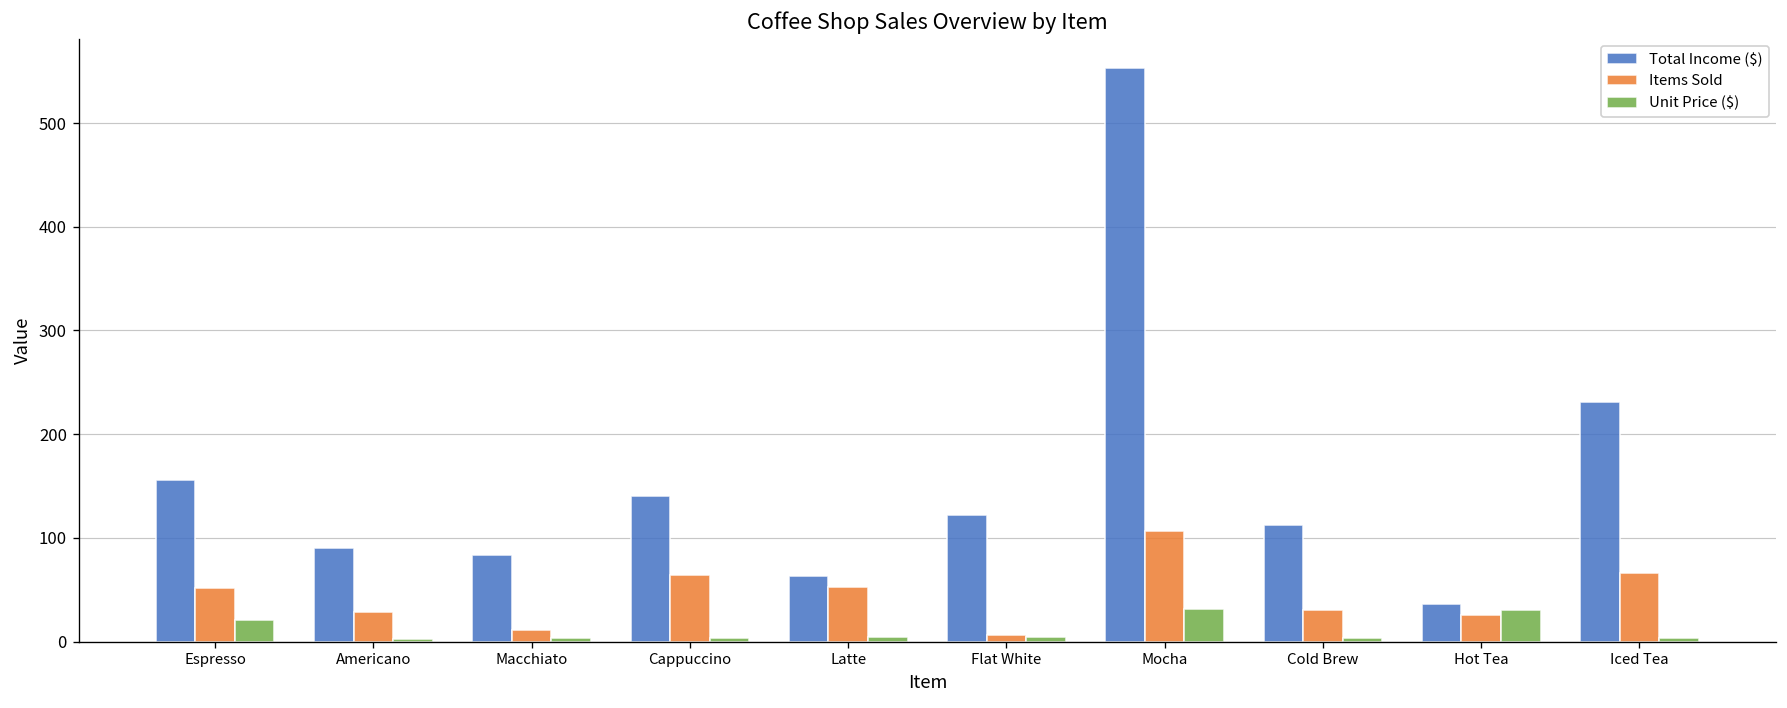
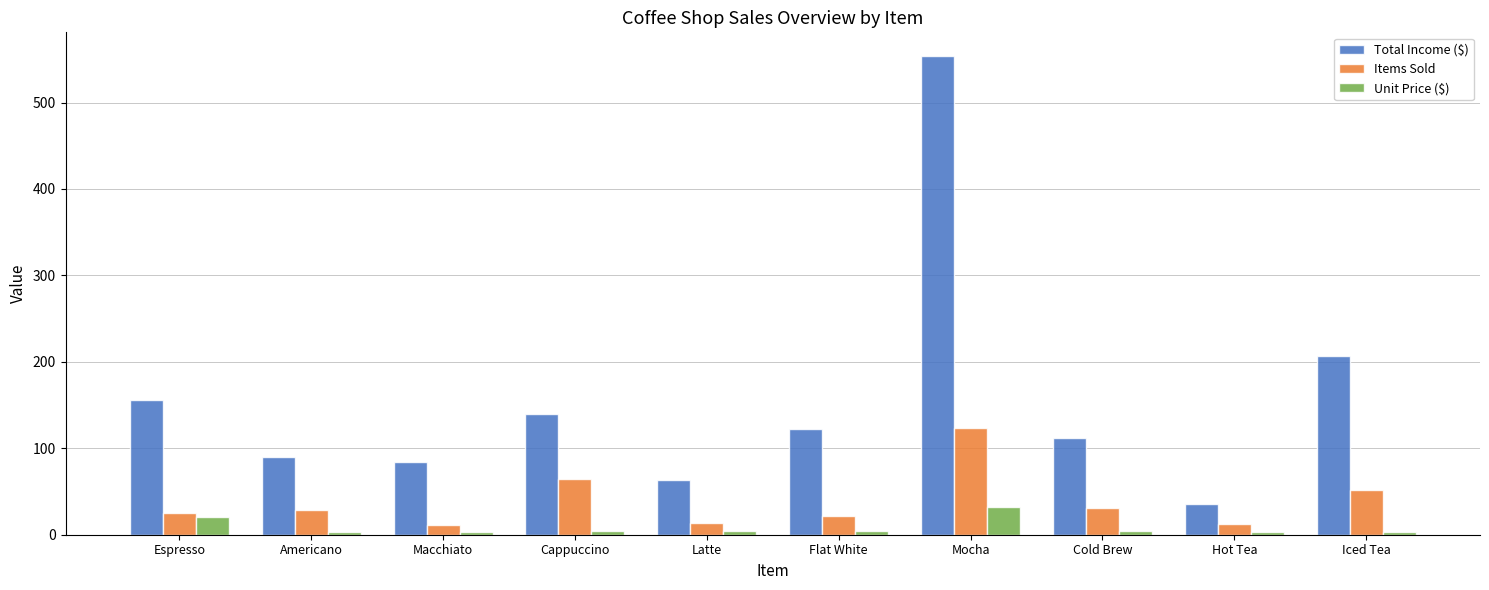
Items Sold, Espresso: 50 -> 30
Items Sold, Latte: 50 -> 10
Items Sold, Flat White: 10 -> 20
Items Sold, Mocha: 110 -> 120
Items Sold, Hot Tea: 30 -> 10
Unit Price ($), Hot Tea: 30 -> 0
Total Income ($), Iced Tea: 230 -> 210
Items Sold, Iced Tea: 70 -> 50
